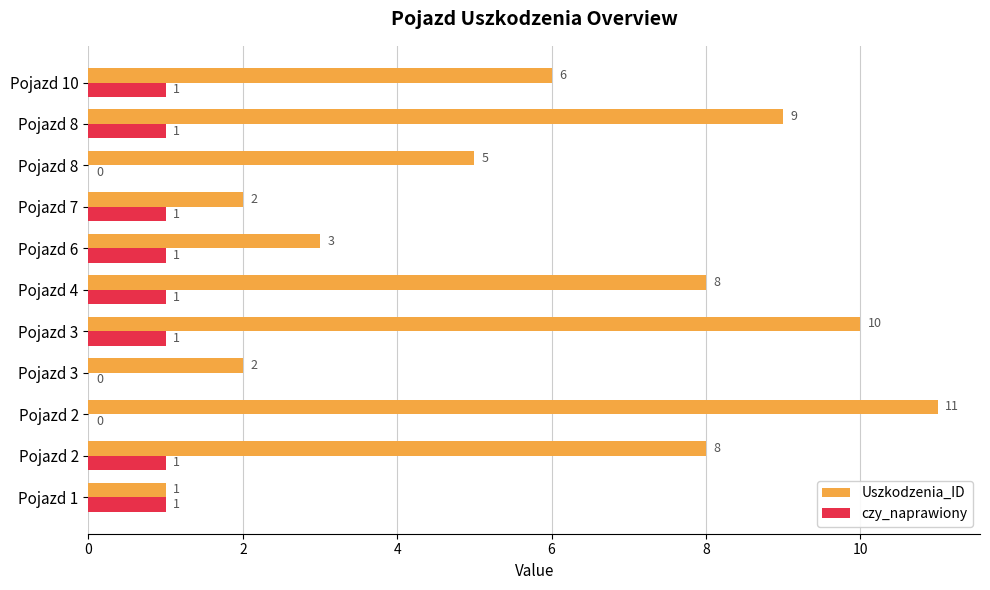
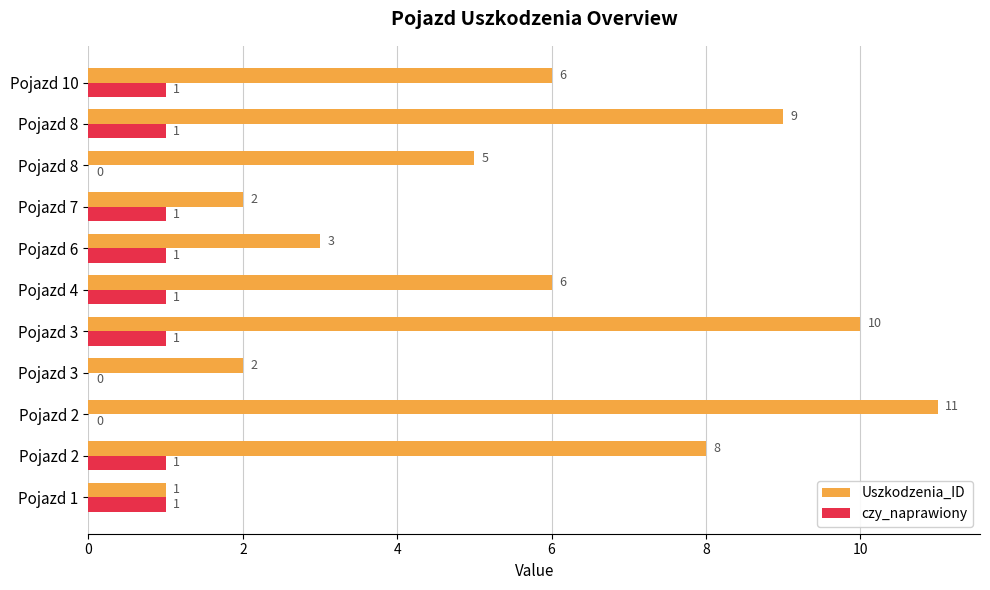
Uszkodzenia_ID, Pojazd 4: 8 -> 6
